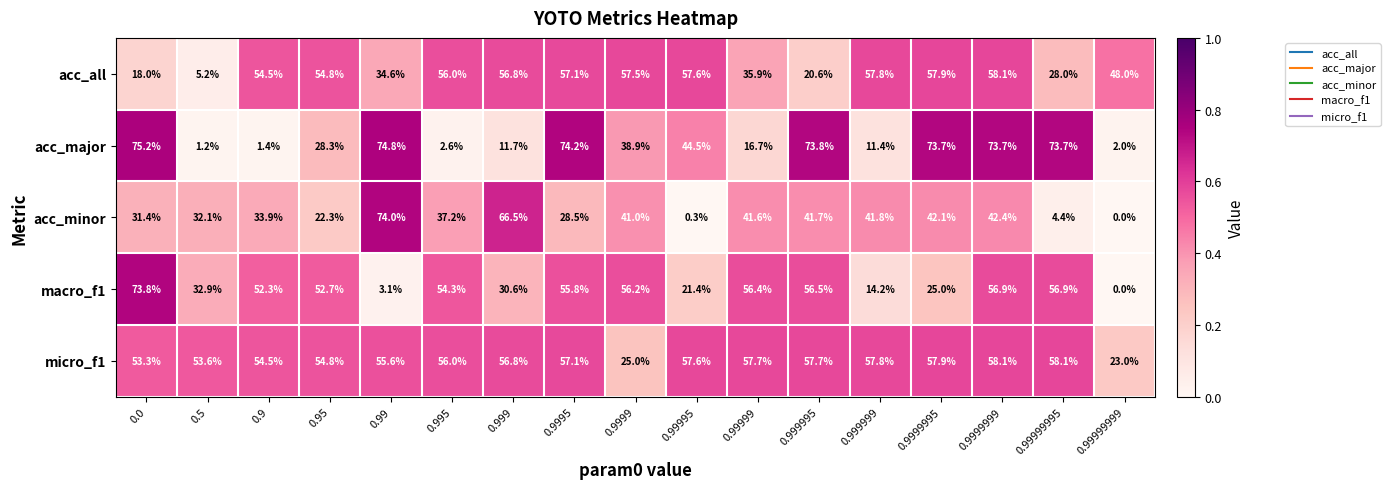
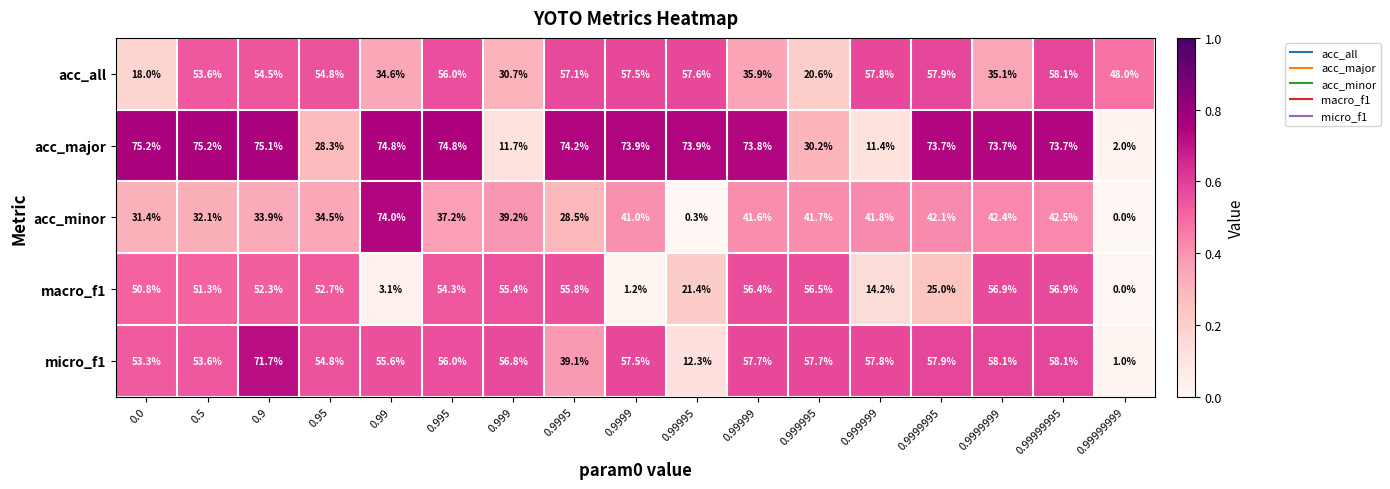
acc_all, 0.5: 5.2% -> 53.6%
acc_all, 0.999: 56.8% -> 30.7%
acc_all, 0.9999999: 58.1% -> 35.1%
acc_all, 0.99999995: 28.0% -> 58.1%
acc_major, 0.5: 1.2% -> 75.2%
acc_major, 0.9: 1.4% -> 75.1%
acc_major, 0.995: 2.6% -> 74.8%
acc_major, 0.9999: 38.9% -> 73.9%
acc_major, 0.99995: 44.5% -> 73.9%
acc_major, 0.99999: 16.7% -> 73.8%
acc_major, 0.999995: 73.8% -> 30.2%
acc_minor, 0.95: 22.3% -> 34.5%
acc_minor, 0.999: 66.5% -> 39.2%
acc_minor, 0.99999995: 4.4% -> 42.5%
macro_f1, 0.0: 73.8% -> 50.8%
macro_f1, 0.5: 32.9% -> 51.3%
macro_f1, 0.999: 30.6% -> 55.4%
macro_f1, 0.9999: 56.2% -> 1.2%
micro_f1, 0.9: 54.5% -> 71.7%
micro_f1, 0.9995: 57.1% -> 39.1%
micro_f1, 0.9999: 25.0% -> 57.5%
micro_f1, 0.99995: 57.6% -> 12.3%
micro_f1, 0.99999999: 23.0% -> 1.0%
